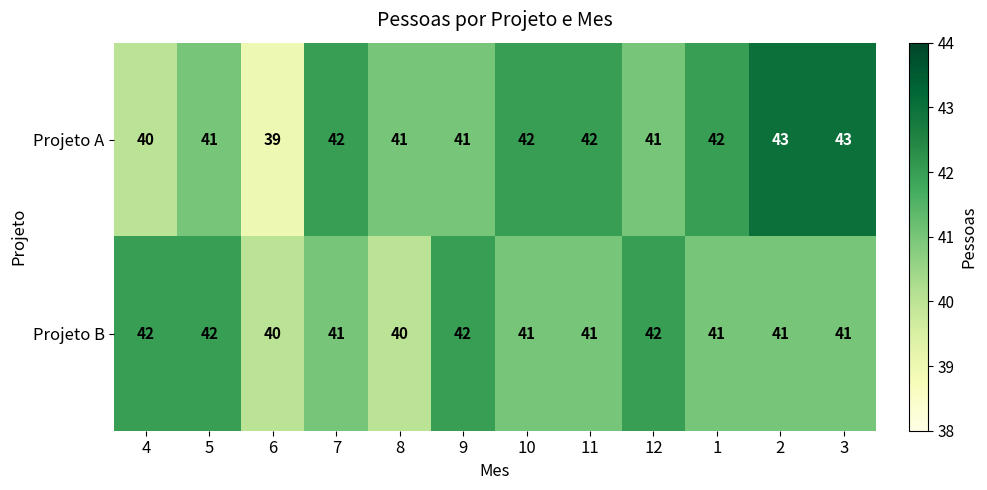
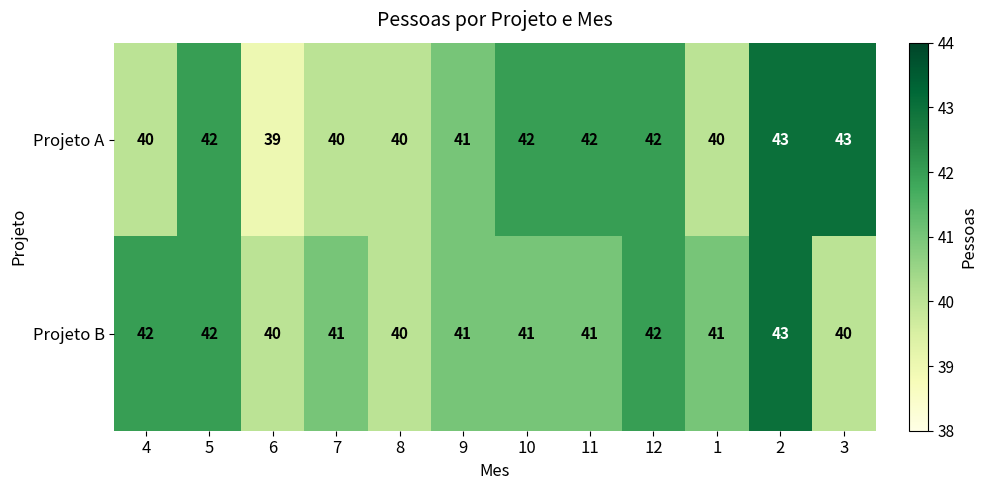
Projeto A, 5: 41 -> 42
Projeto A, 7: 42 -> 40
Projeto A, 8: 41 -> 40
Projeto A, 12: 41 -> 42
Projeto A, 1: 42 -> 40
Projeto B, 9: 42 -> 41
Projeto B, 2: 41 -> 43
Projeto B, 3: 41 -> 40
